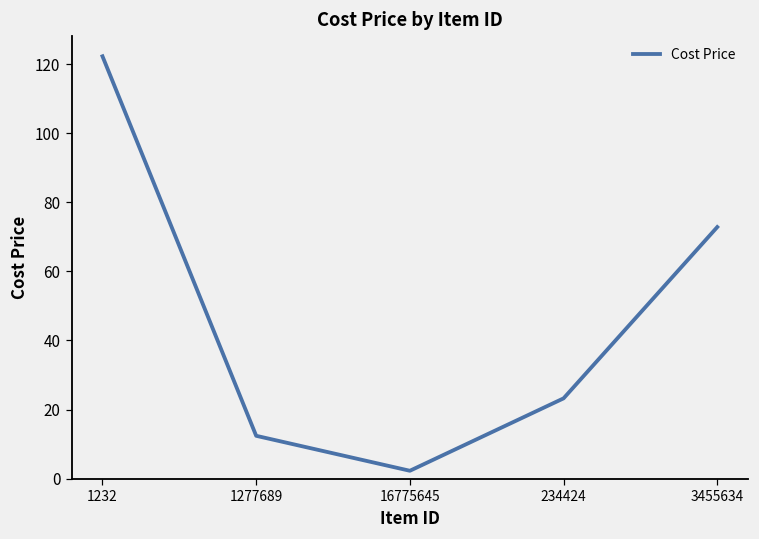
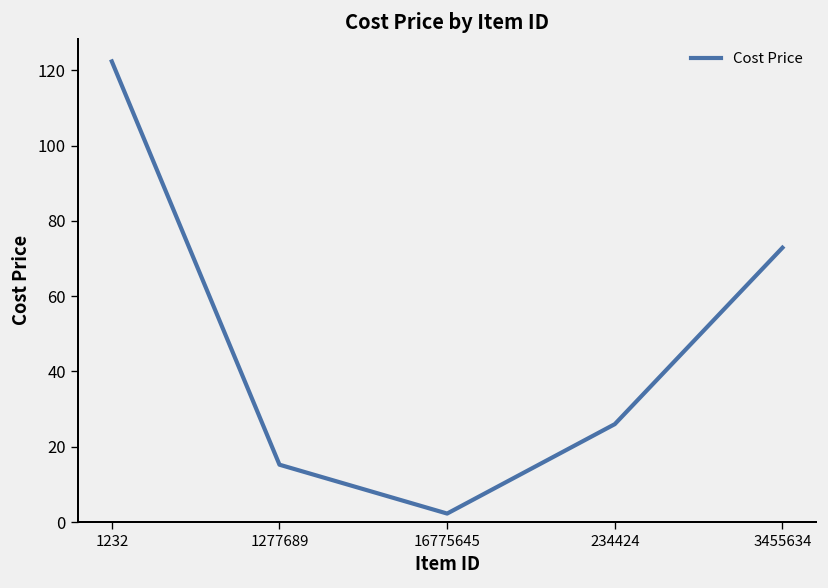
1277689: 12 -> 15
234424: 23 -> 26
